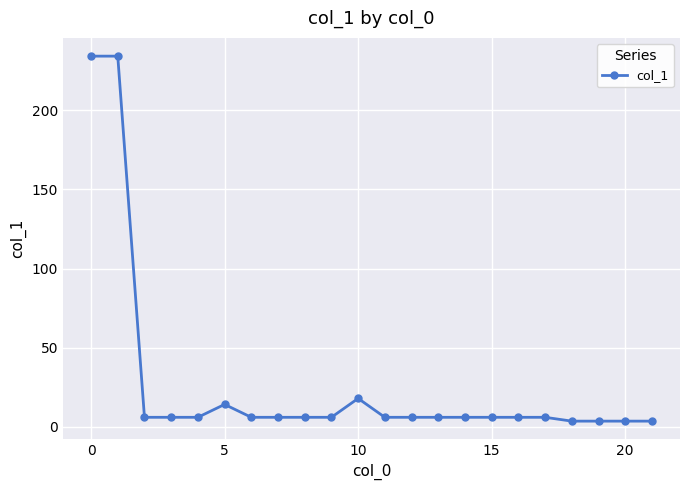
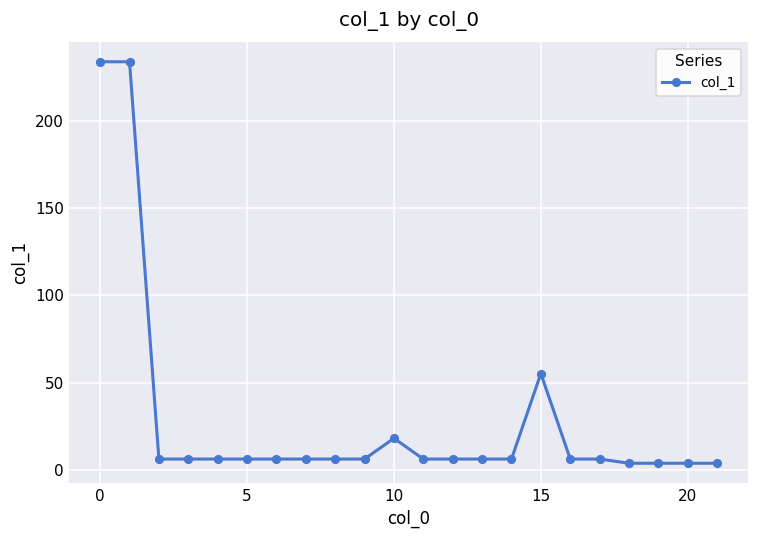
5: 14 -> 6
15: 6 -> 55
